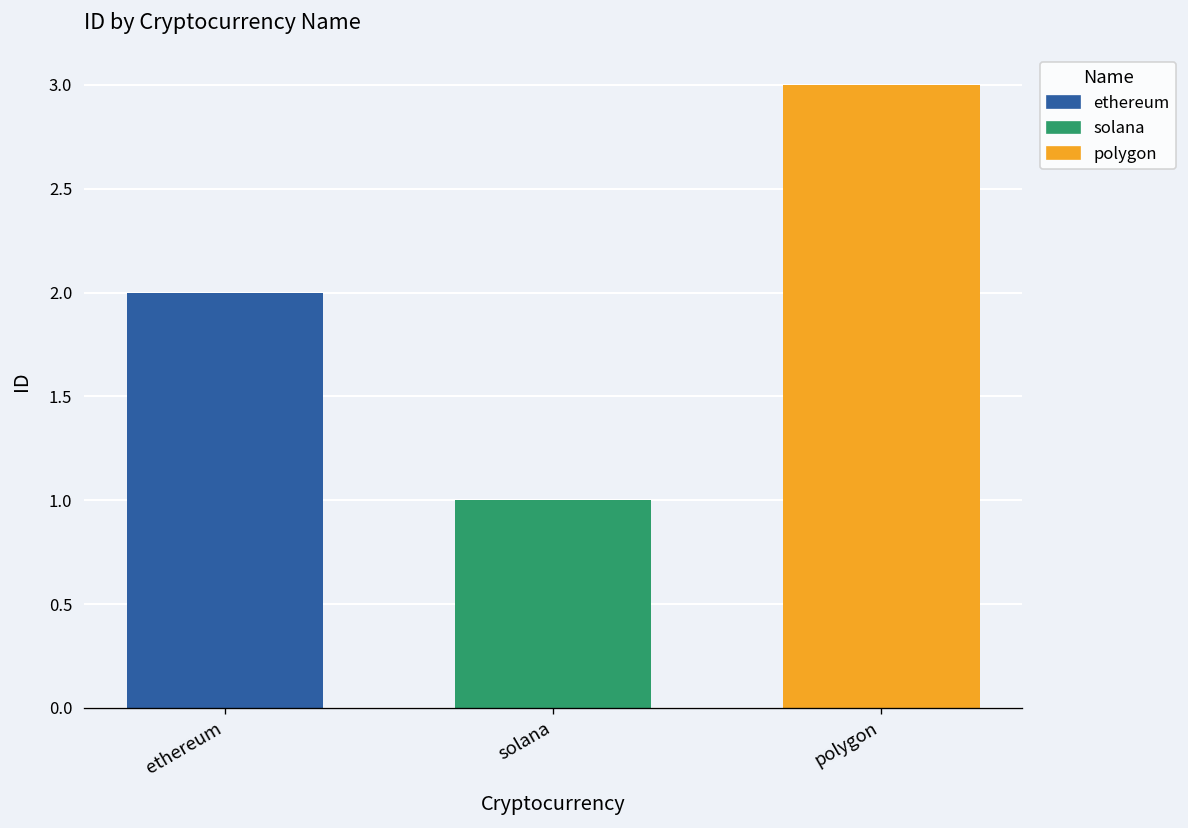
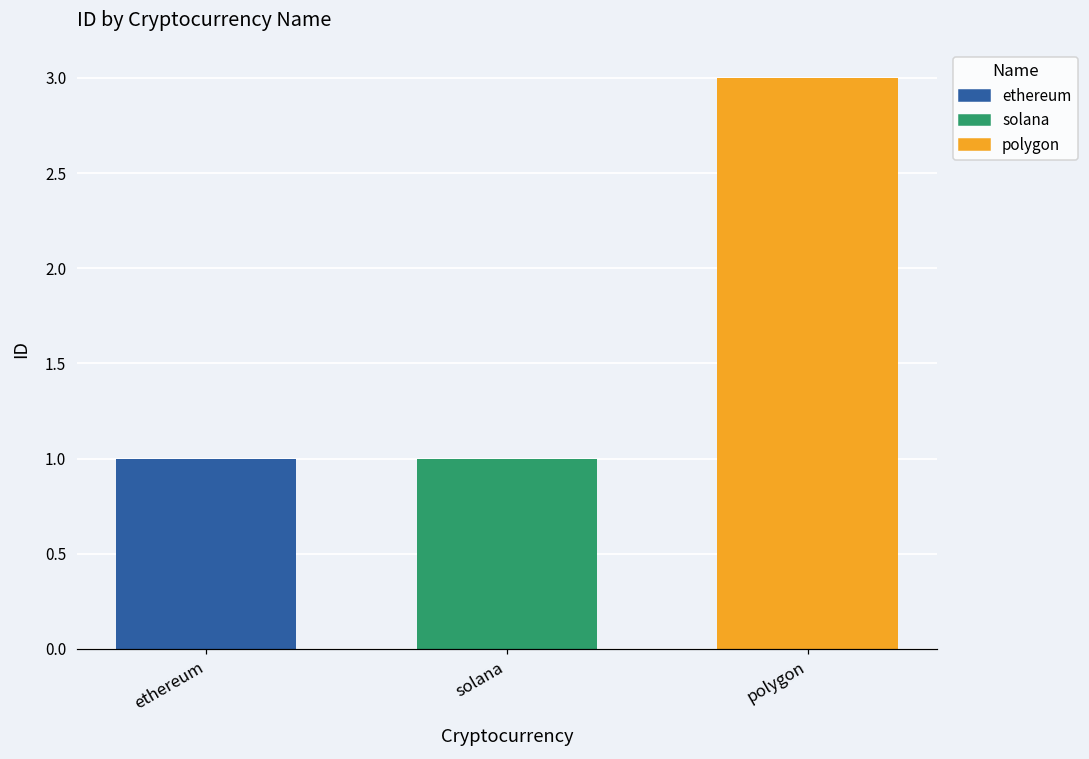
ethereum: 2 -> 1
